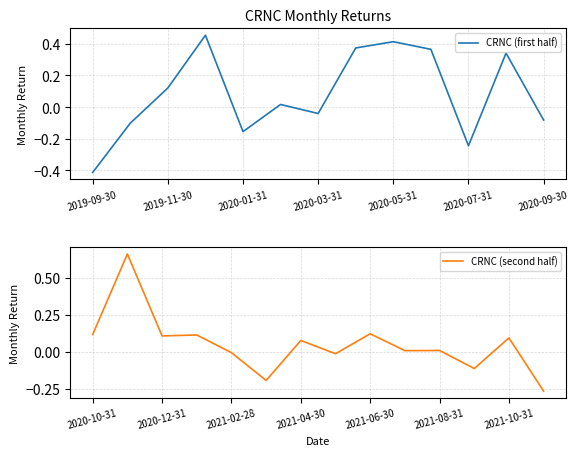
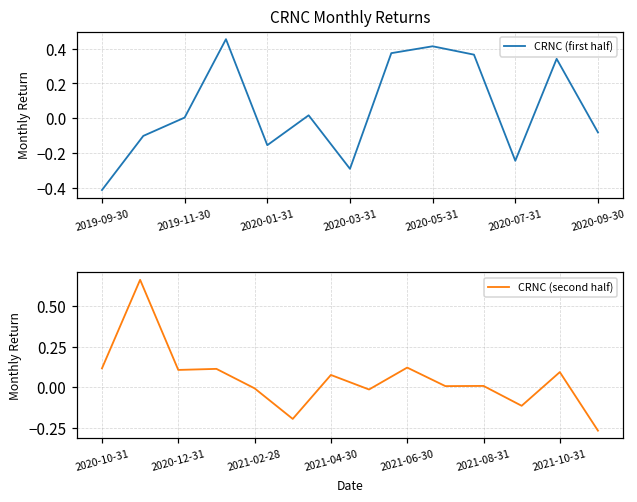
CRNC Monthly Returns, 2019-11-30: 0.12 -> 0.00
CRNC Monthly Returns, 2020-03-31: -0.04 -> -0.29
